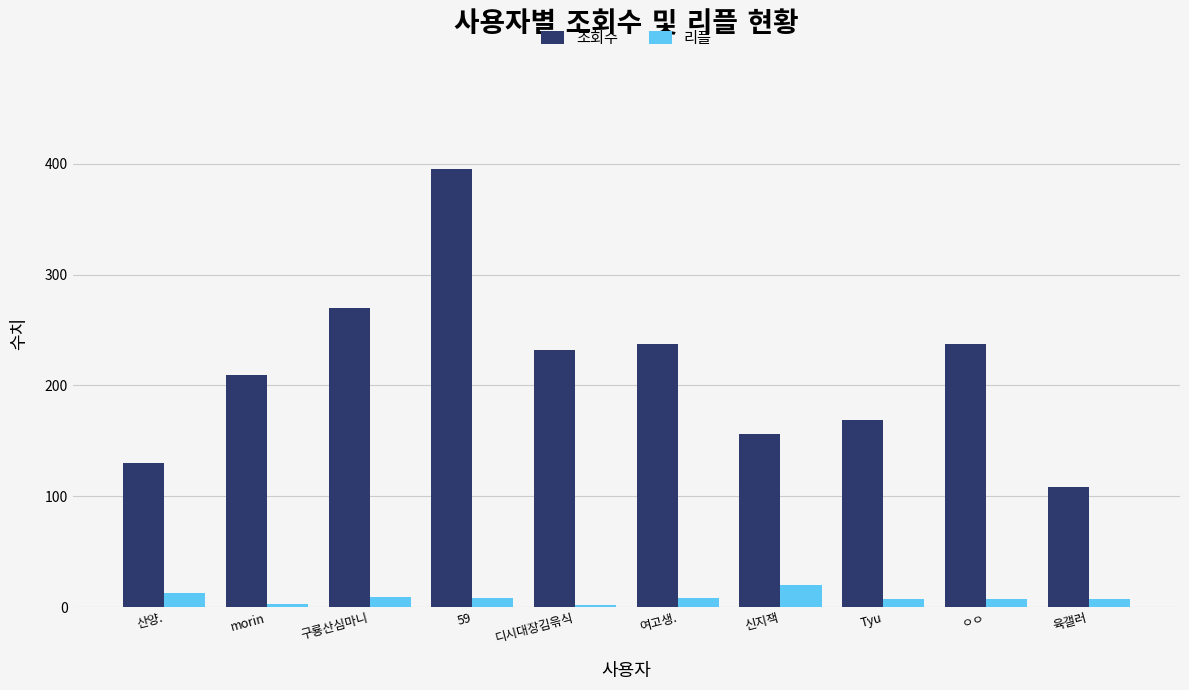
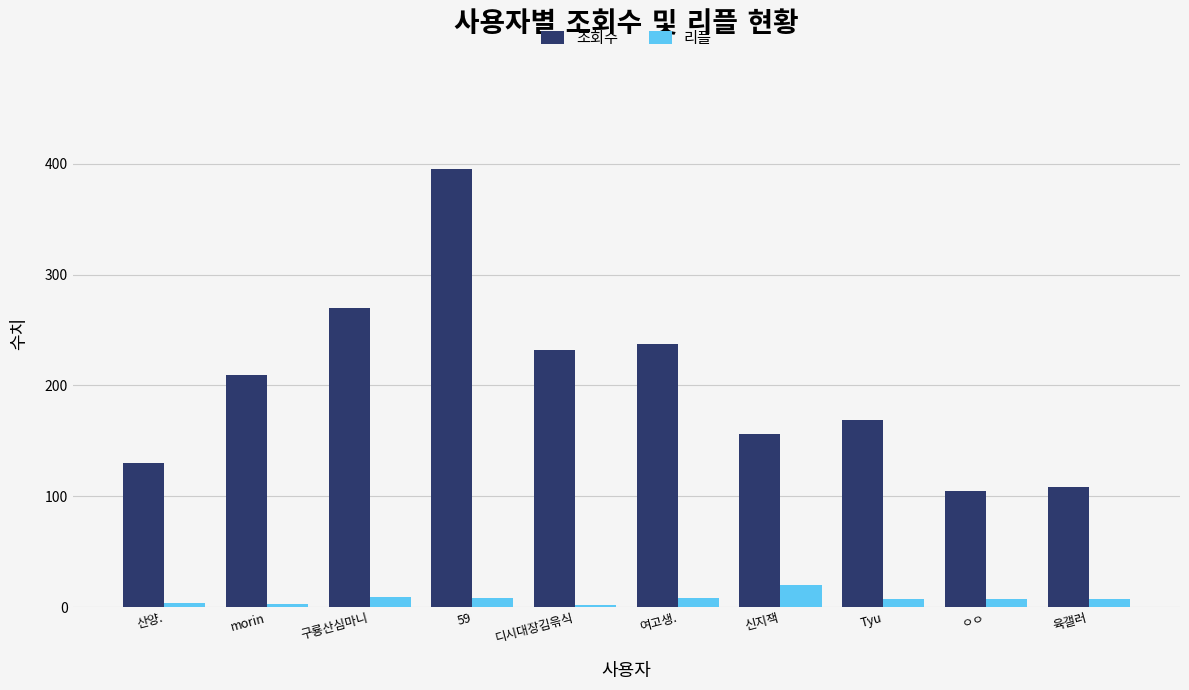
리플, 산양.: 13 -> 4
조회수, ㅇㅇ: 237 -> 105
